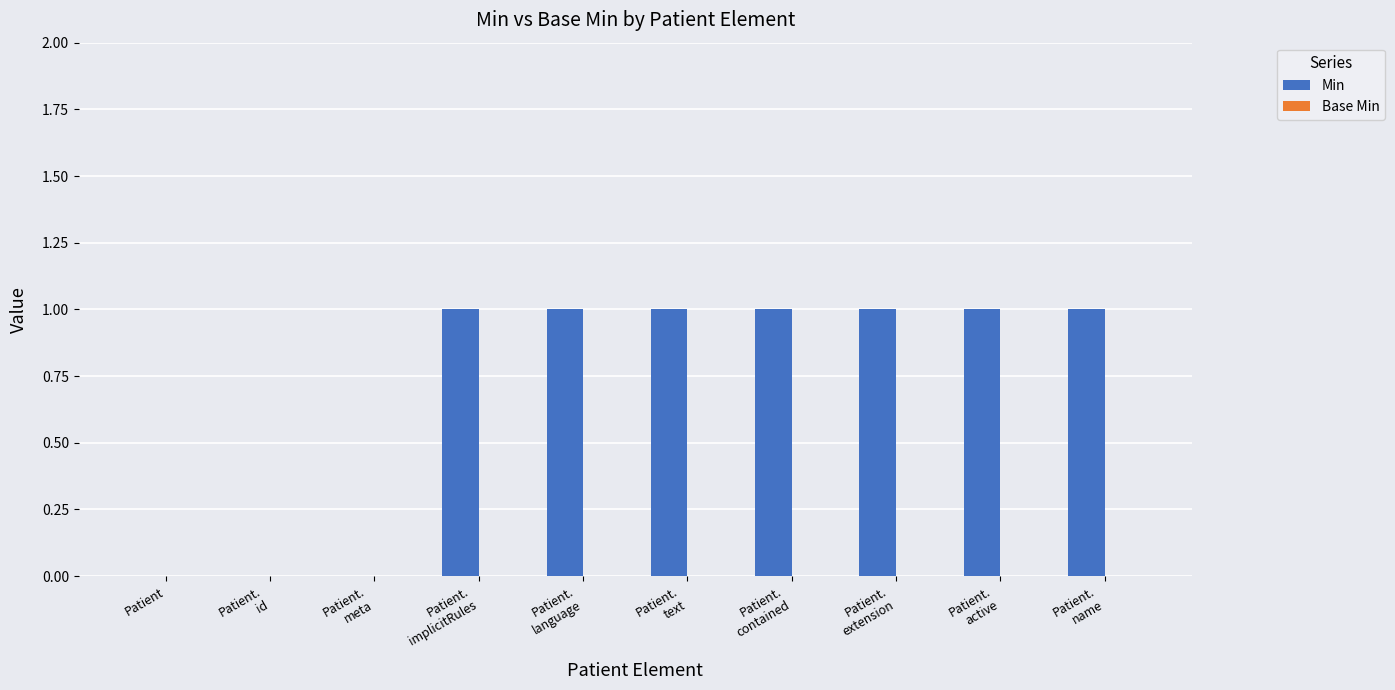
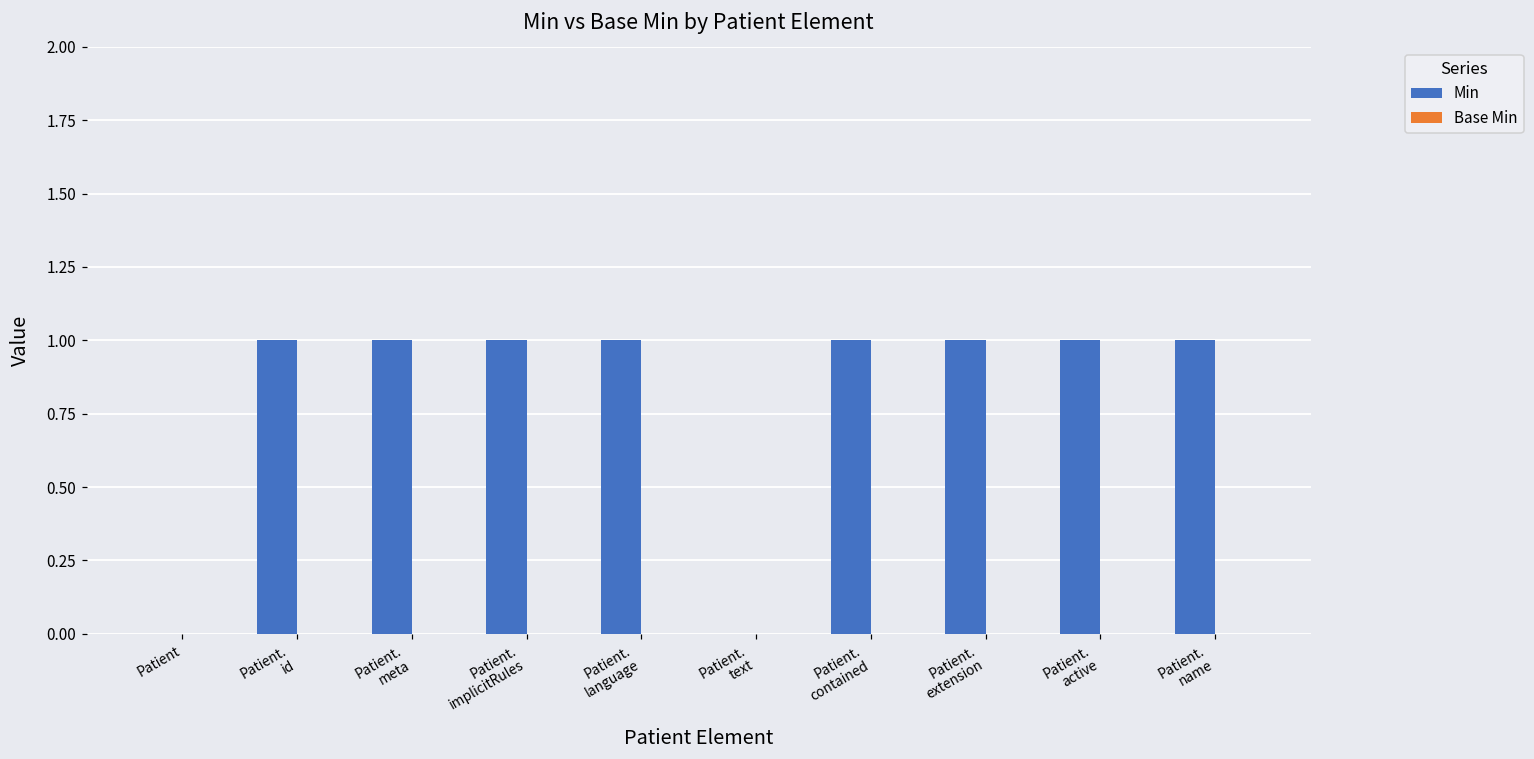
Min, Patient. id: 0 -> 1
Min, Patient. meta: 0 -> 1
Min, Patient. text: 1 -> 0
